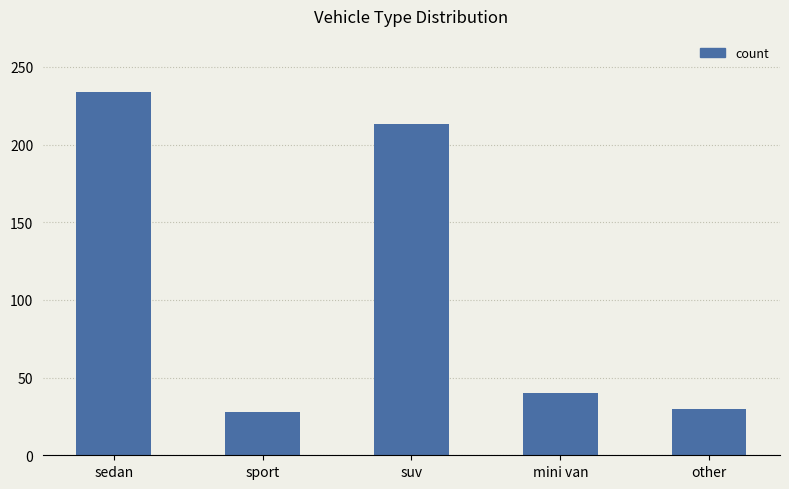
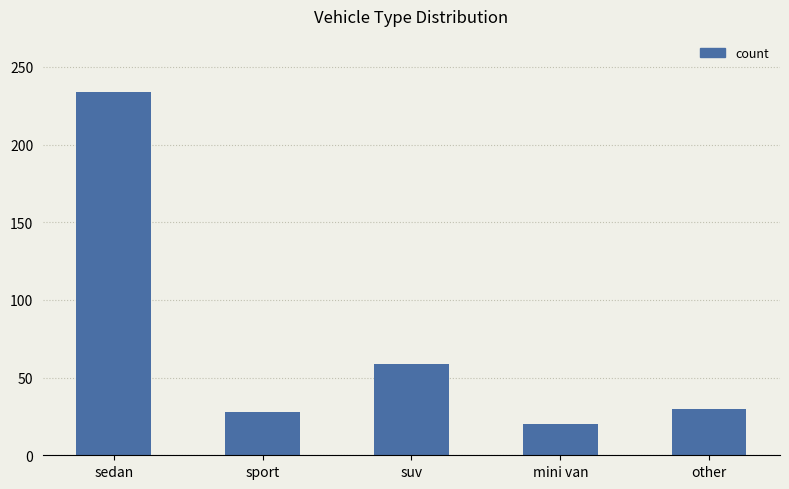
suv: 213 -> 59
mini van: 40 -> 20
